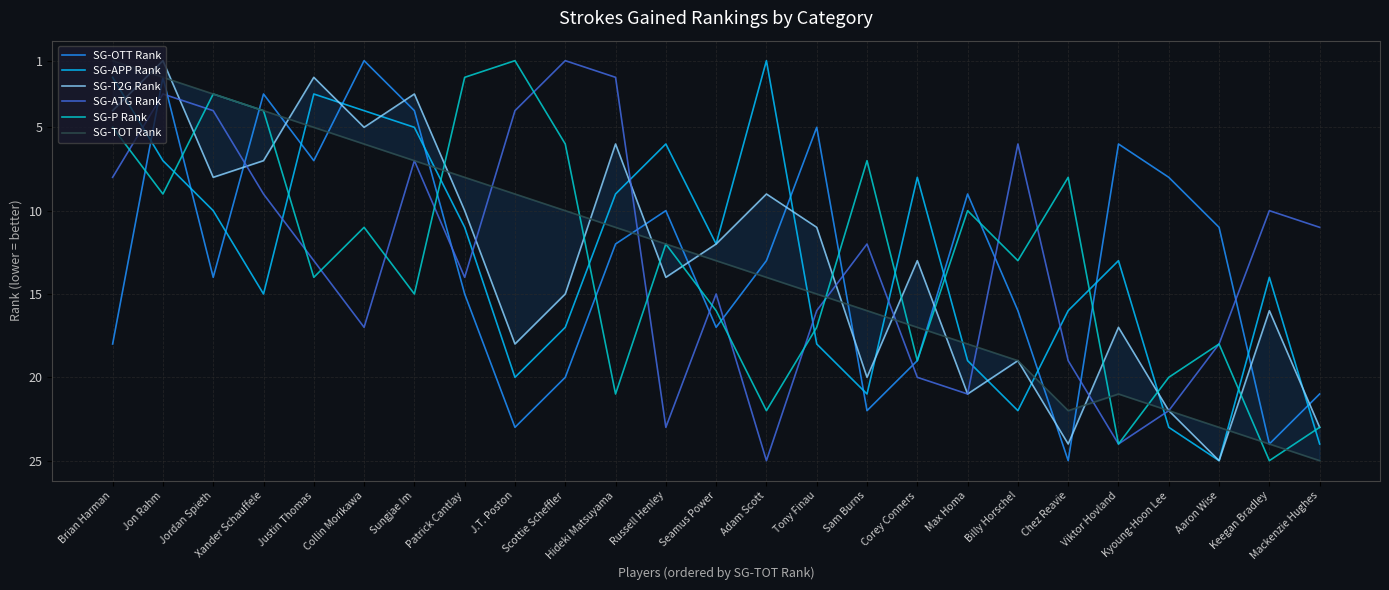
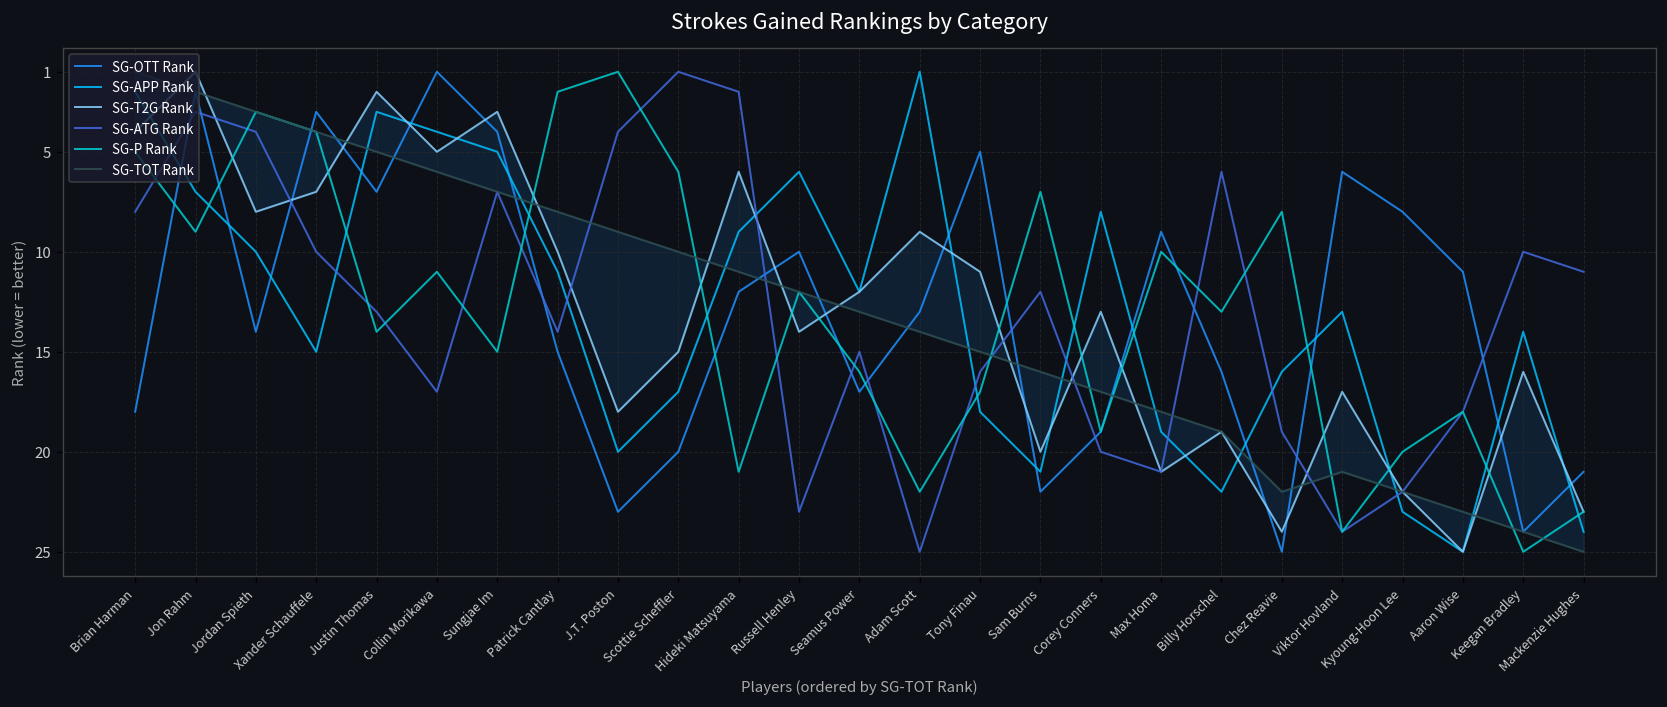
SG-ATG Rank, Xander Schauffele: 9 -> 10
